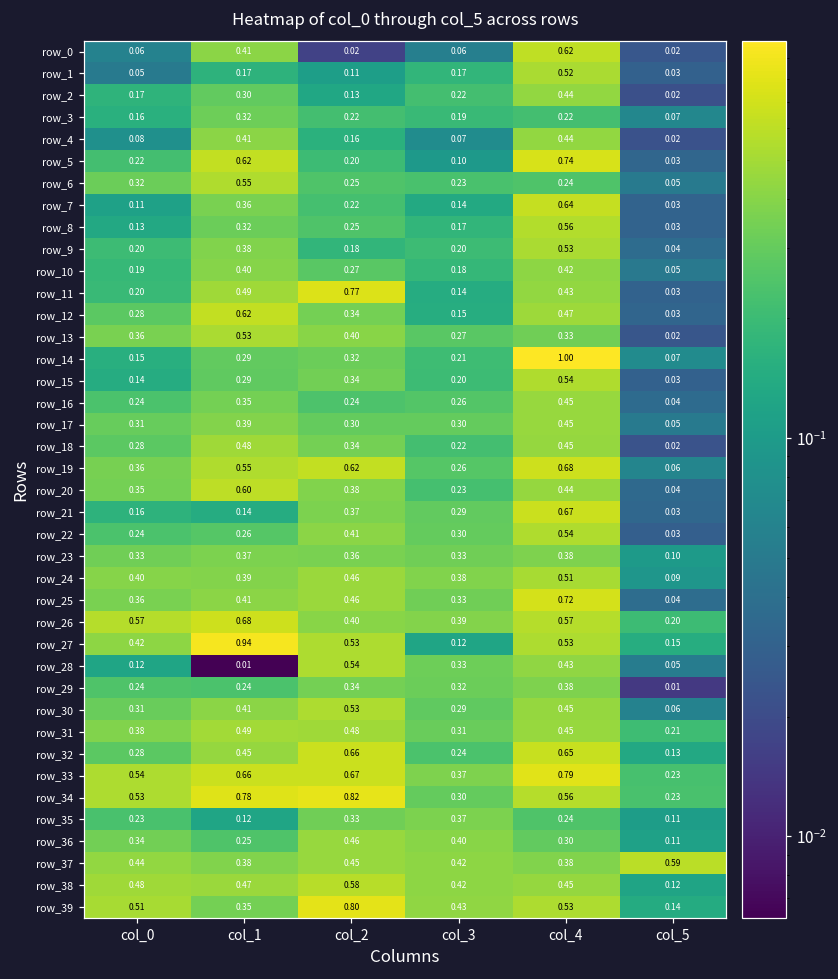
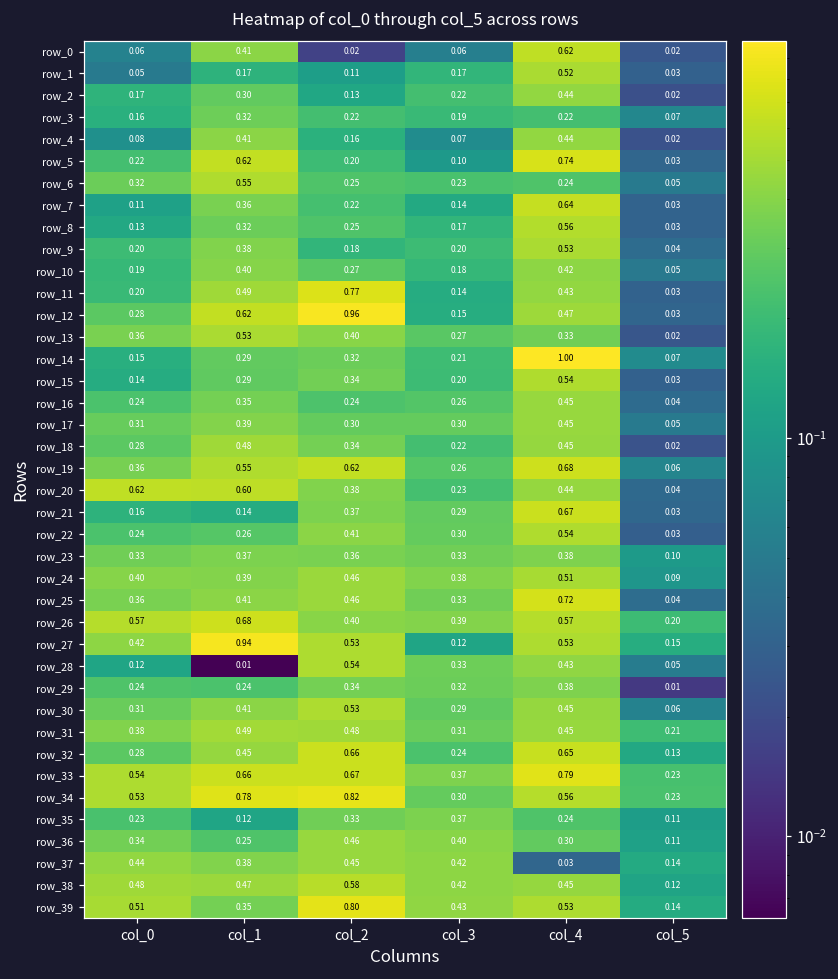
row_12, col_2: 0.34 -> 0.96
row_20, col_0: 0.35 -> 0.62
row_37, col_4: 0.38 -> 0.03
row_37, col_5: 0.59 -> 0.14
